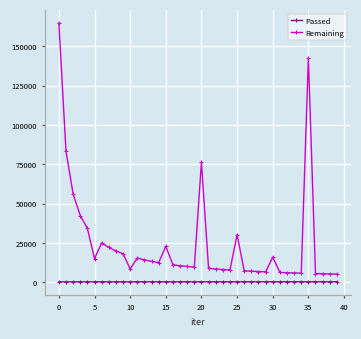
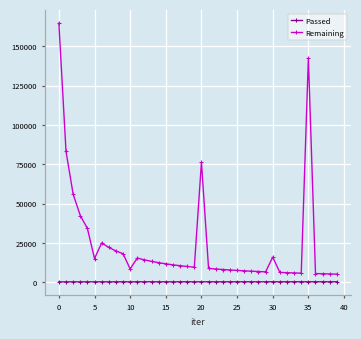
Remaining, 15: 23000 -> 12000
Remaining, 25: 30000 -> 7000
